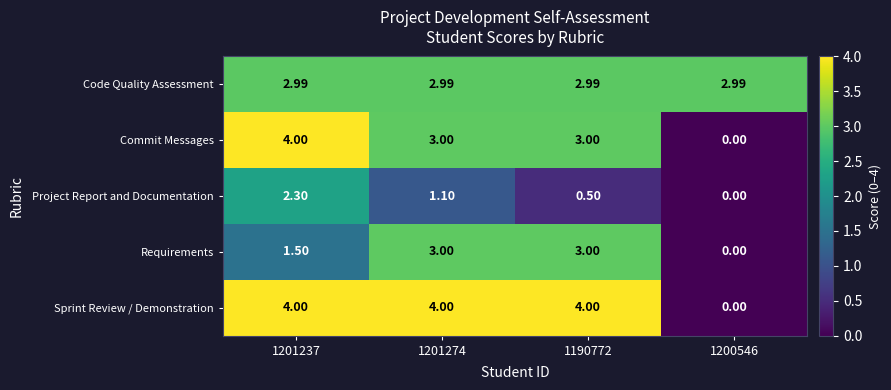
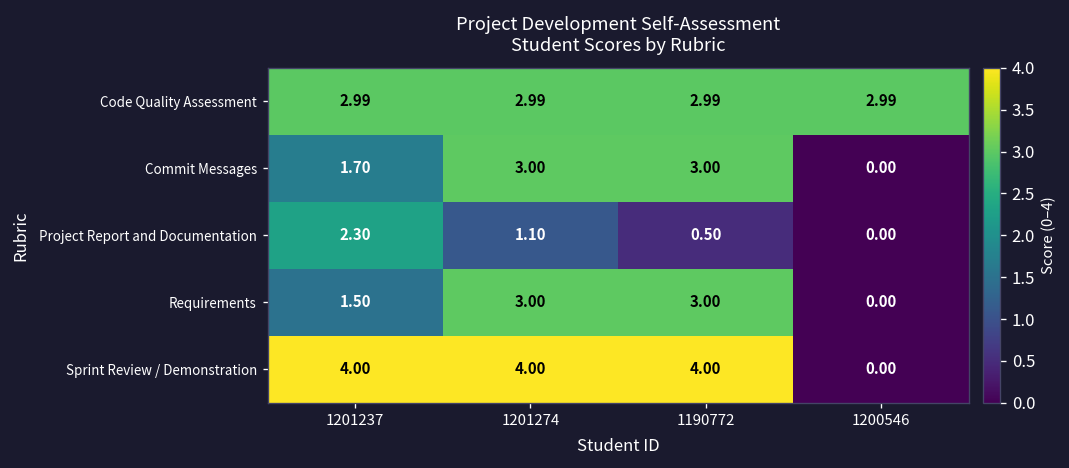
Commit Messages, 1201237: 4.00 -> 1.70
